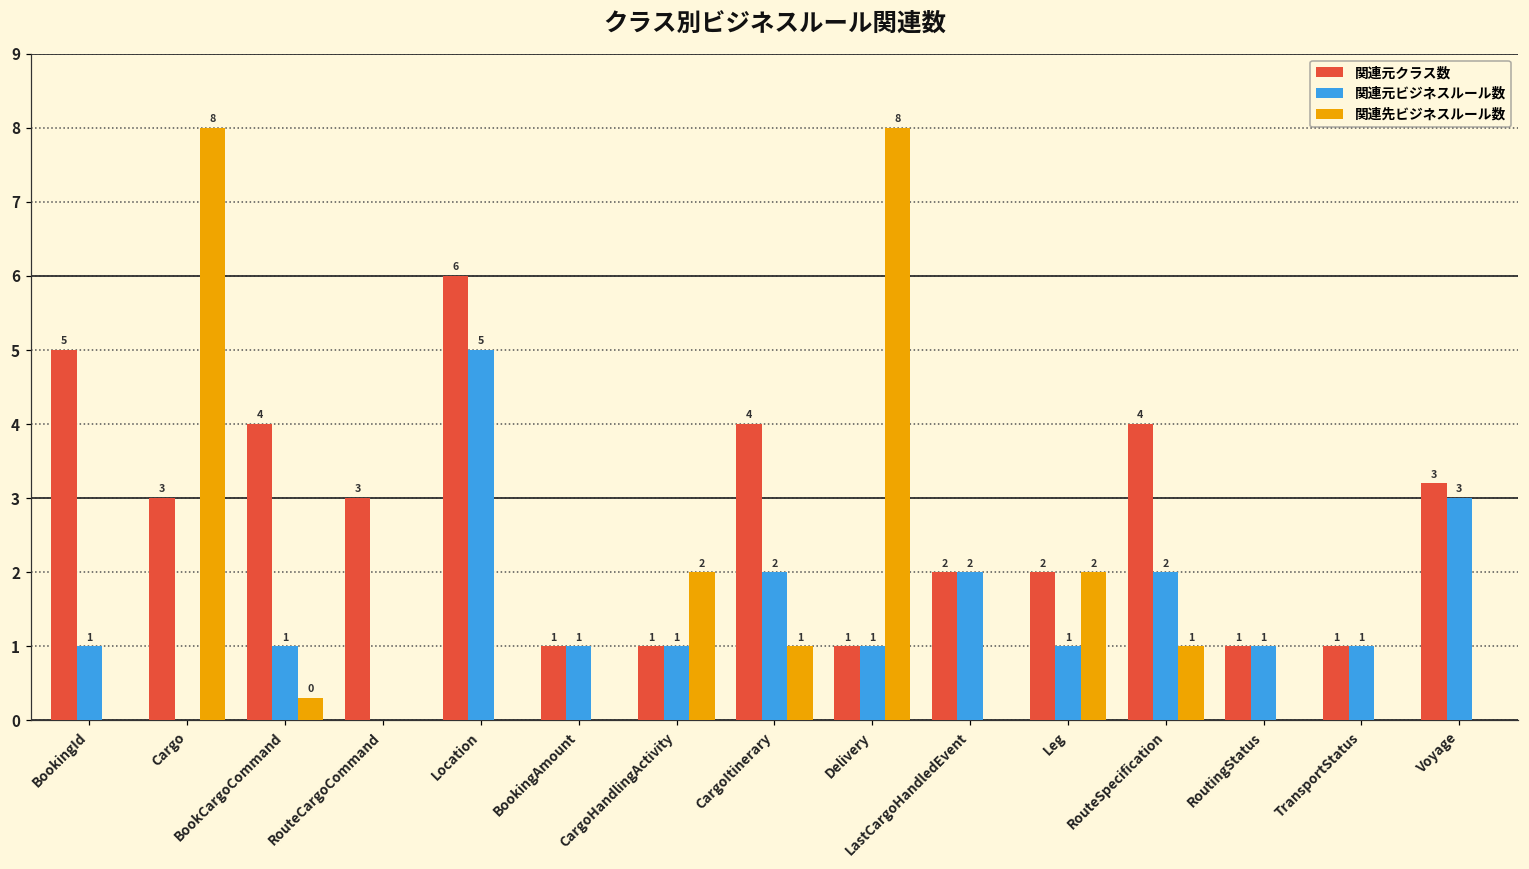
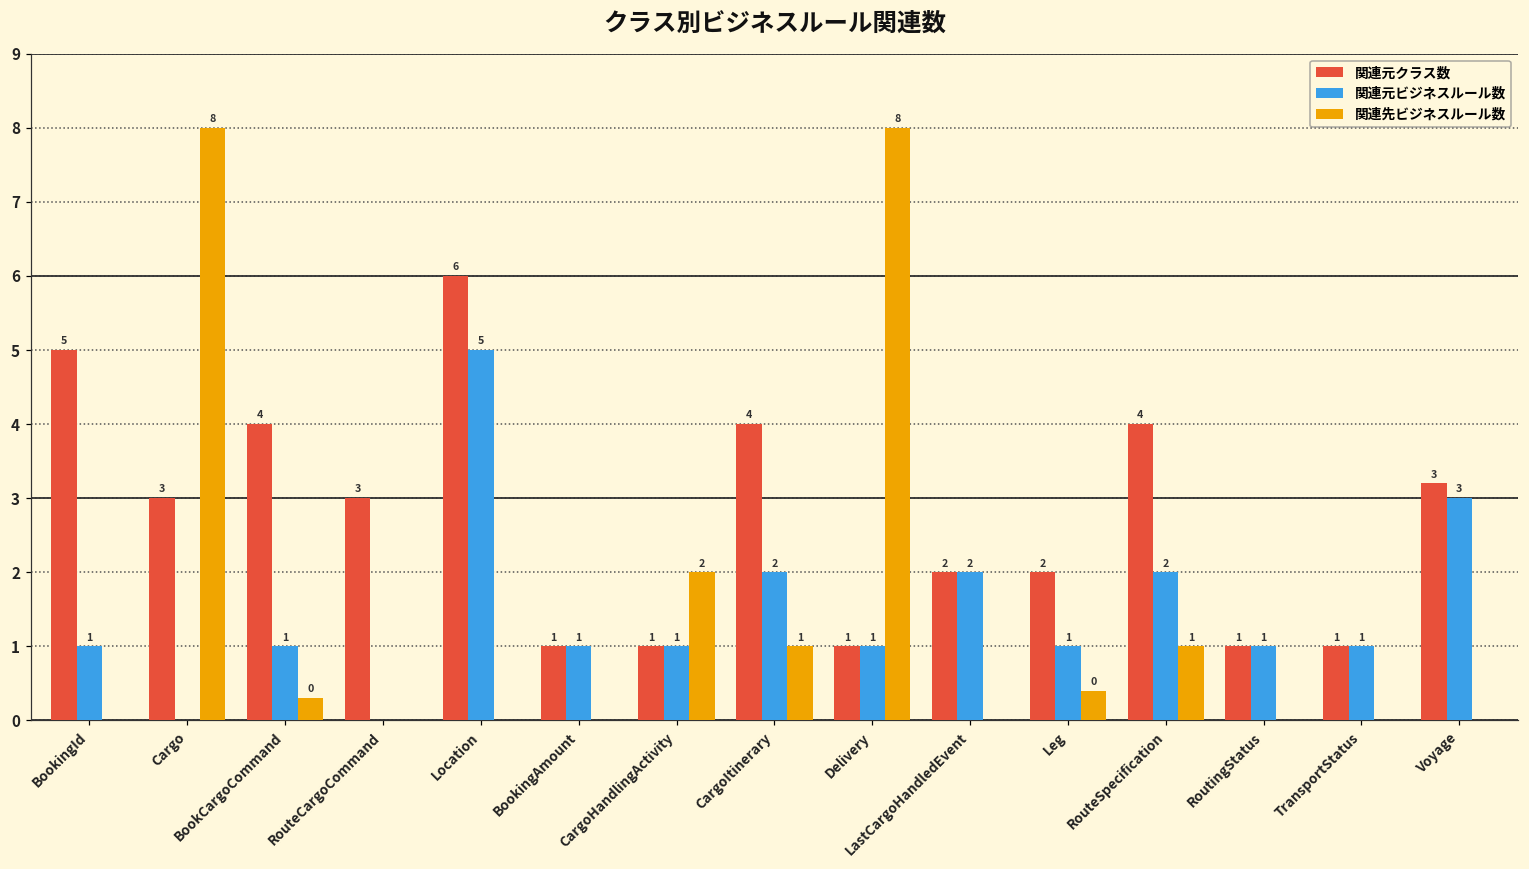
関連先ビジネスルール数, Leg: 2 -> 0
